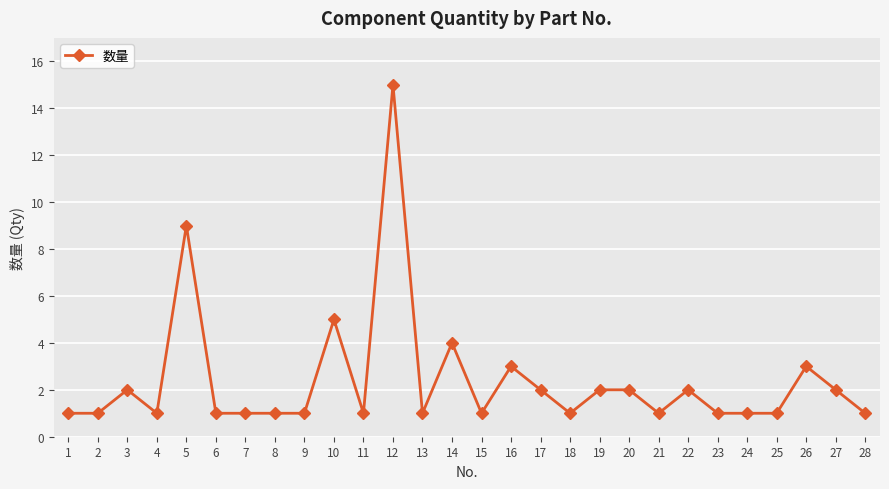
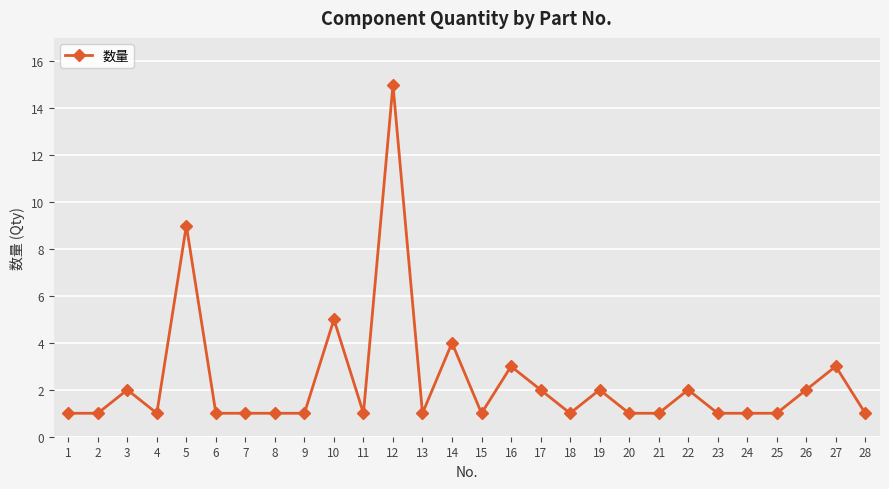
20: 2 -> 1
26: 3 -> 2
27: 2 -> 3
